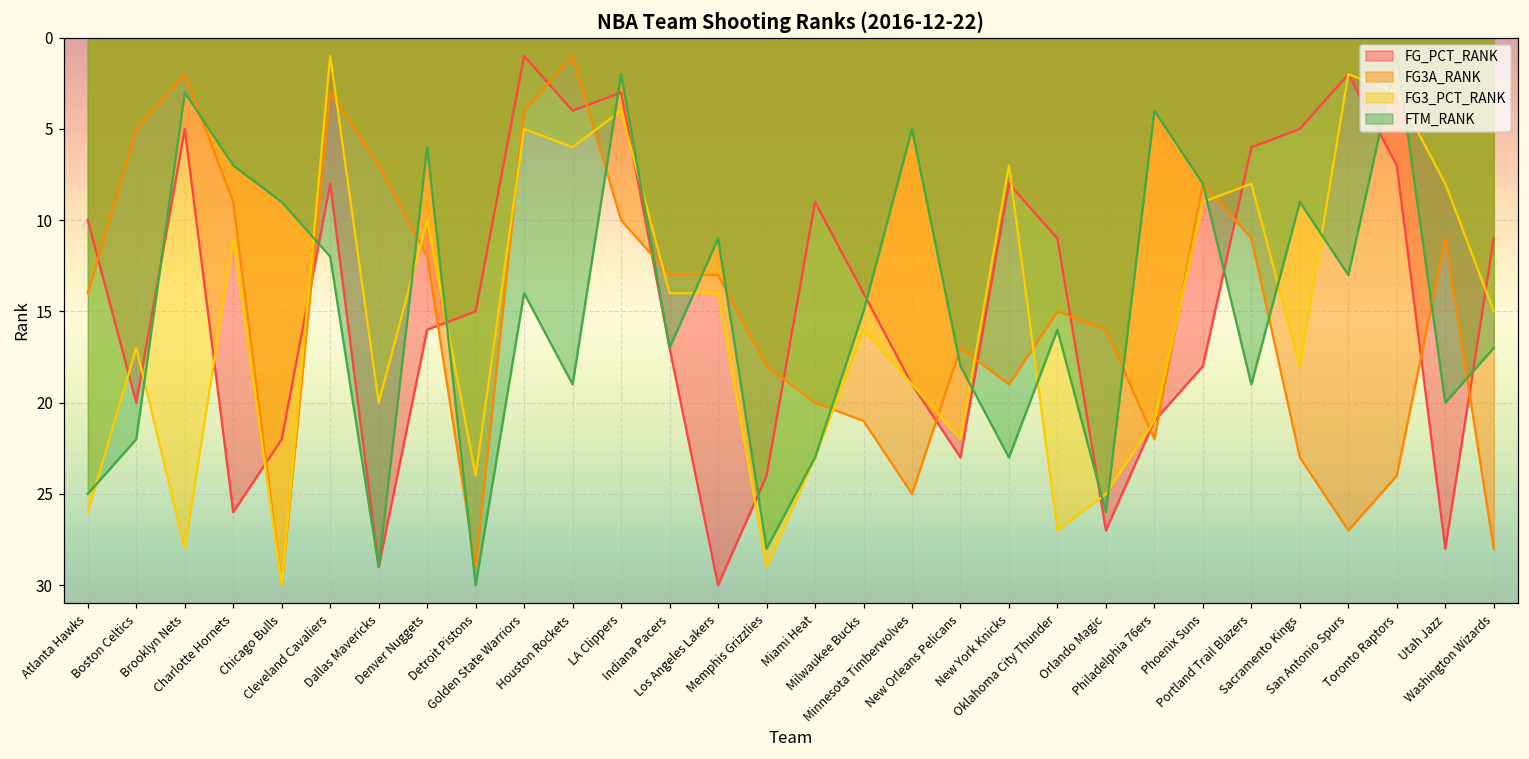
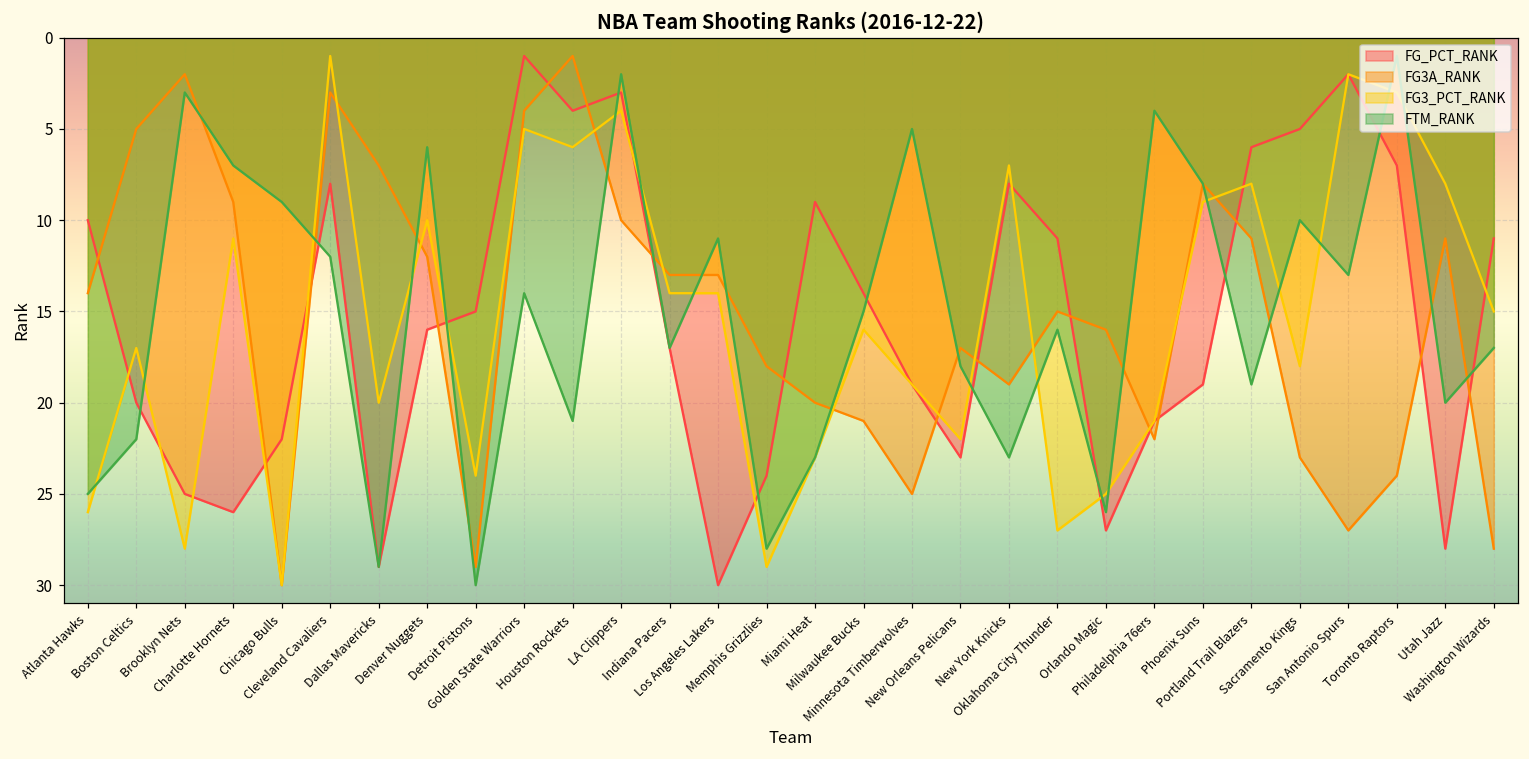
FG_PCT_RANK, Brooklyn Nets: 5 -> 25
FTM_RANK, Houston Rockets: 19 -> 21
FG_PCT_RANK, Phoenix Suns: 18 -> 19
FTM_RANK, Sacramento Kings: 9 -> 10
